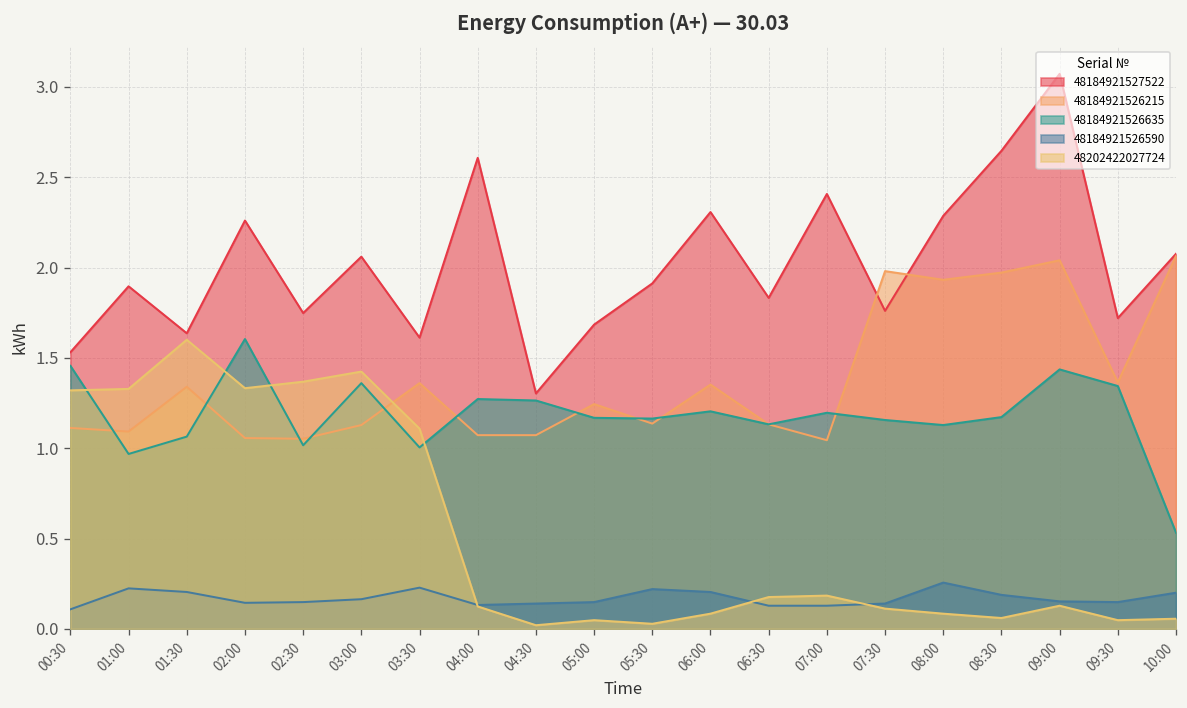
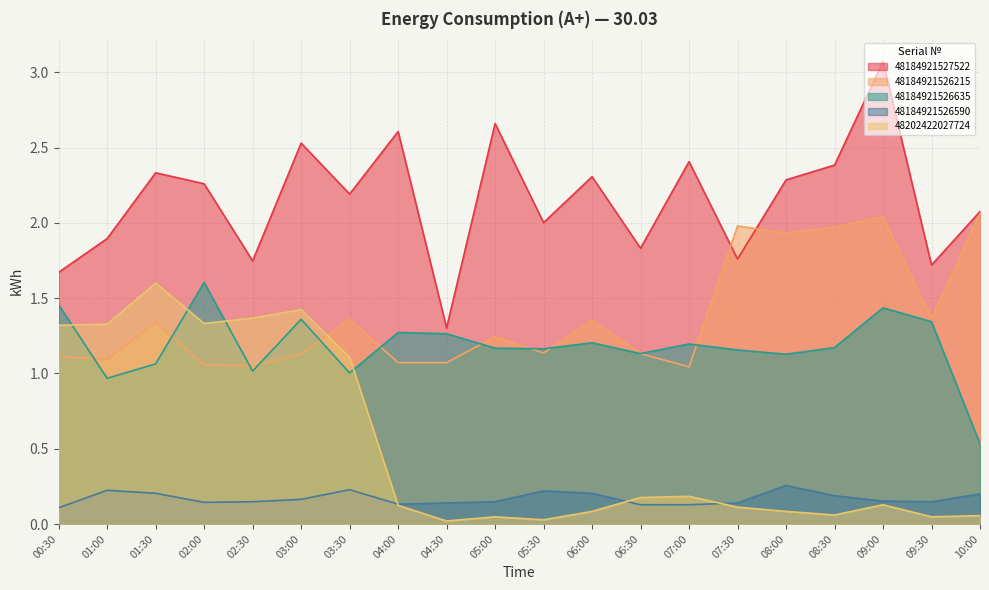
48184921527522, 00:30: 1.53 -> 1.67
48184921527522, 01:30: 1.64 -> 2.33
48184921527522, 03:00: 2.06 -> 2.53
48184921527522, 03:30: 1.61 -> 2.19
48184921527522, 05:00: 1.68 -> 2.66
48184921527522, 05:30: 1.91 -> 2.00
48184921527522, 08:30: 2.65 -> 2.38
